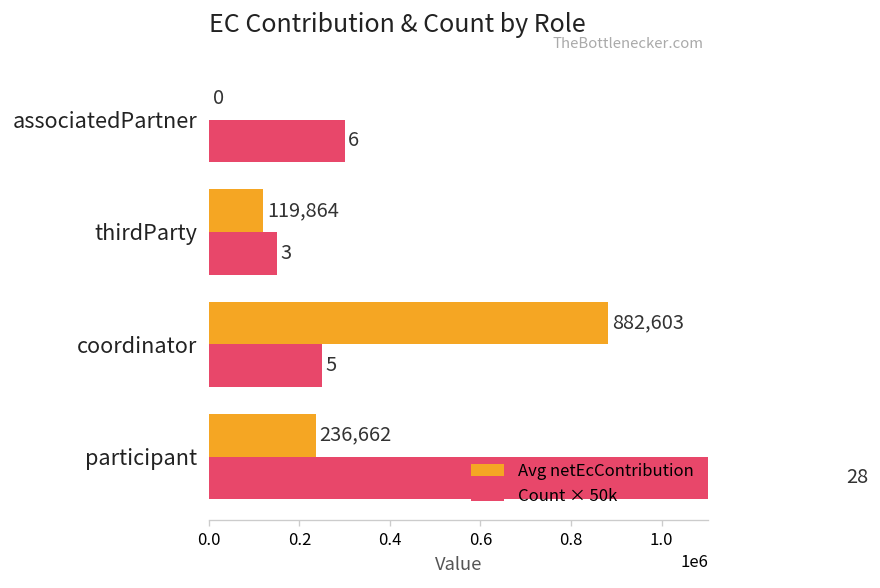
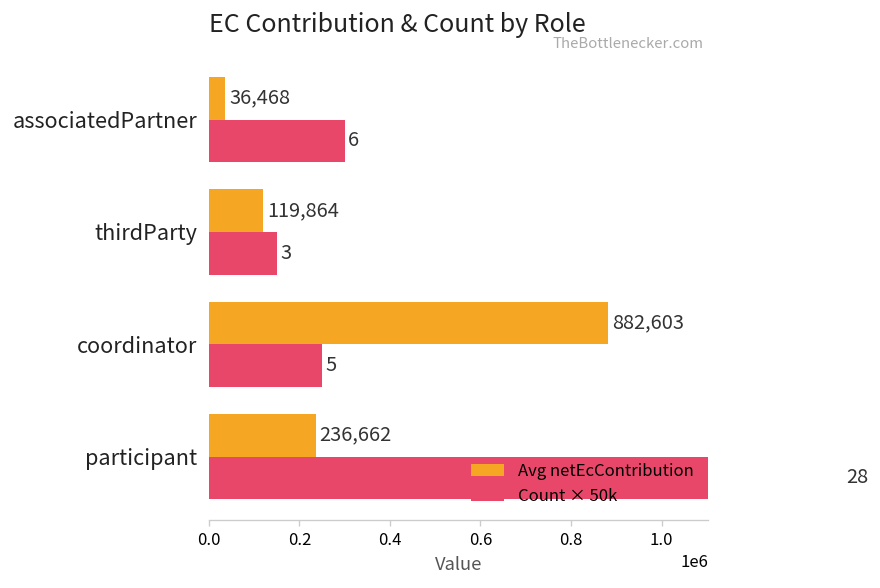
Avg netEcContribution, associatedPartner: 0 -> 36,468
